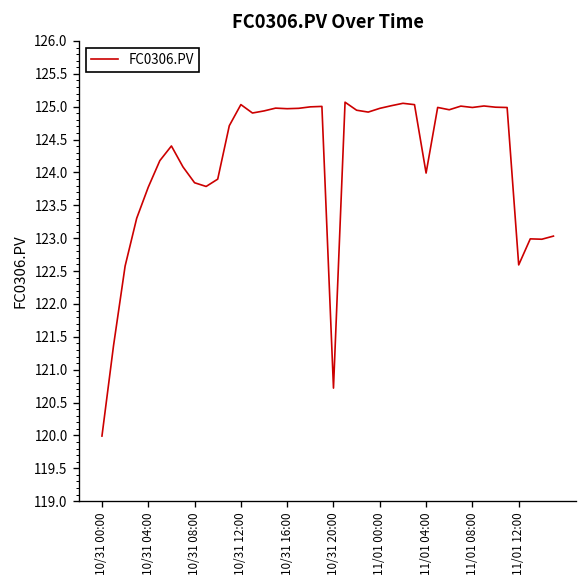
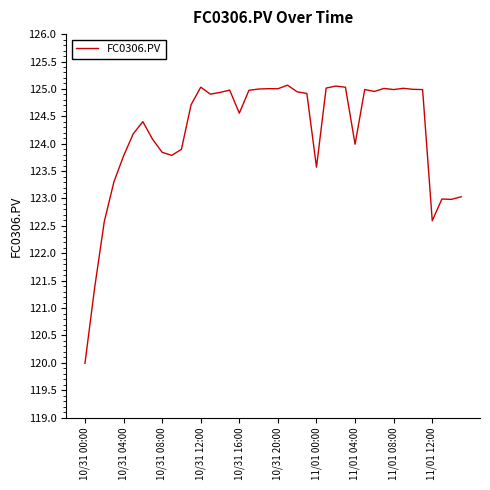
10/31 16:00: 125.0 -> 124.6
10/31 20:00: 120.7 -> 125.0
11/01 00:00: 125.0 -> 123.6
